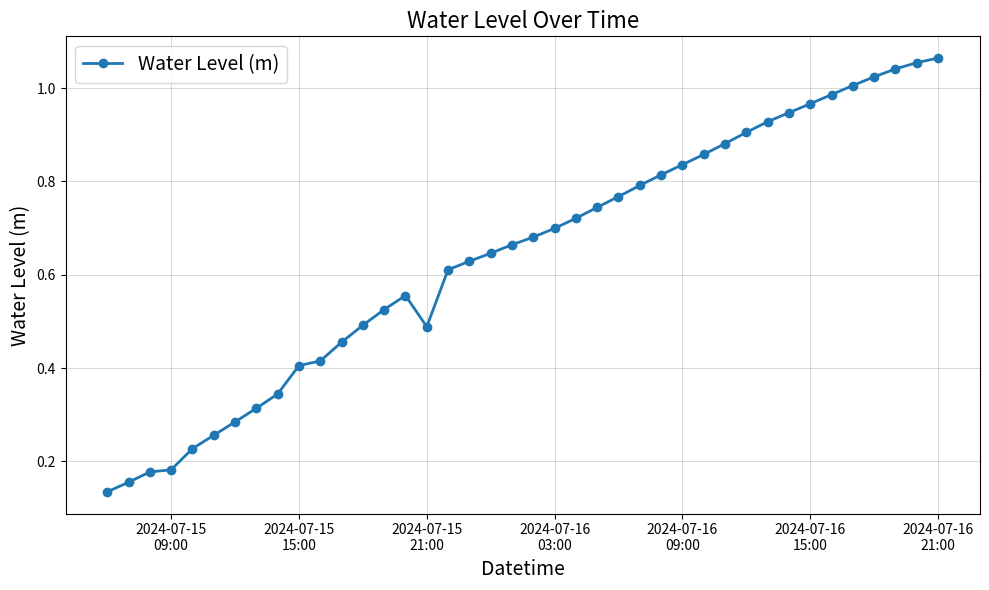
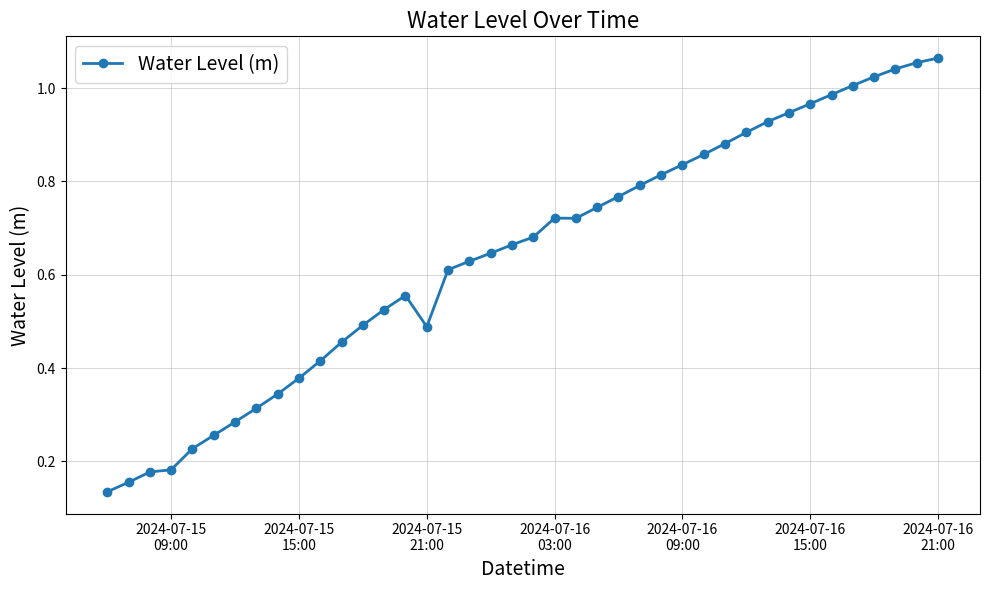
2024-07-15 15:00: 0.41 -> 0.38
2024-07-16 03:00: 0.70 -> 0.72
